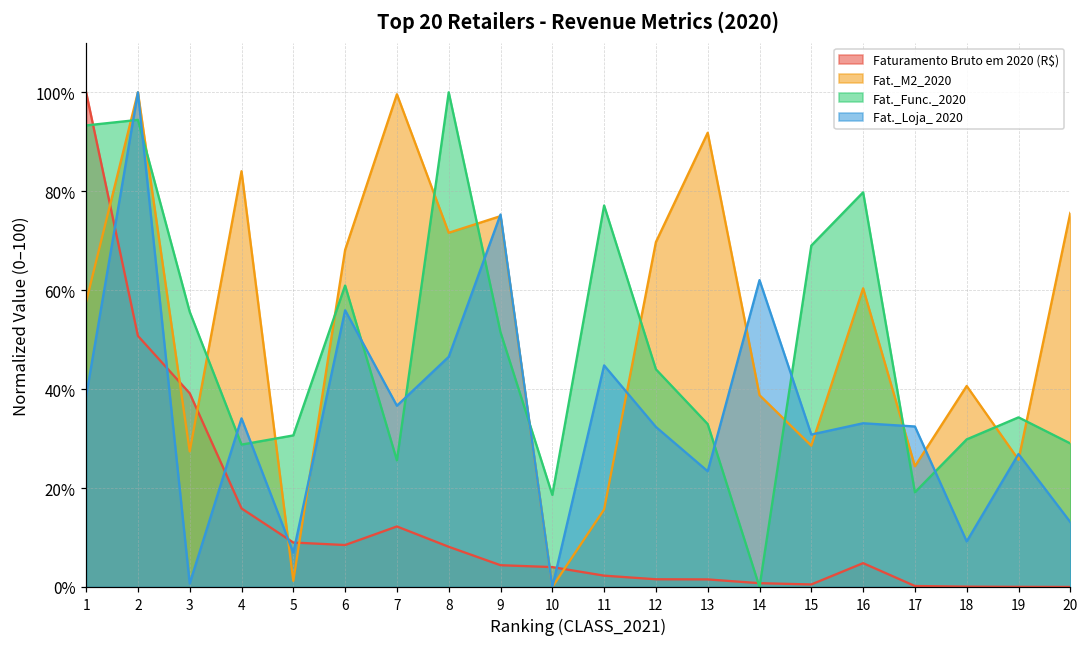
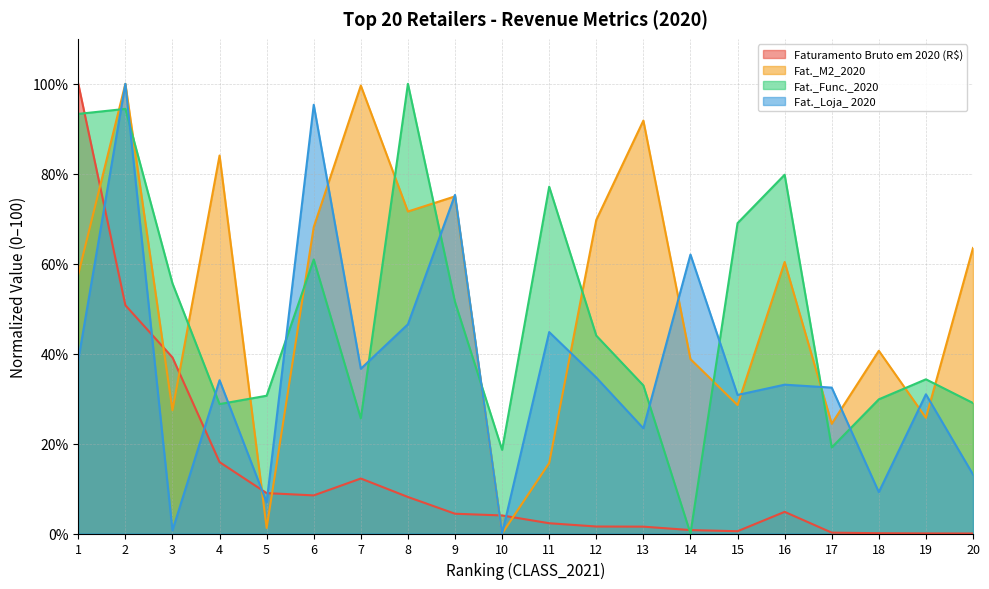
Fat._Loja_ 2020, 6: 56% -> 95%
Fat._Loja_ 2020, 12: 32% -> 35%
Fat._Loja_ 2020, 19: 27% -> 31%
Fat._M2_2020, 20: 76% -> 63%
